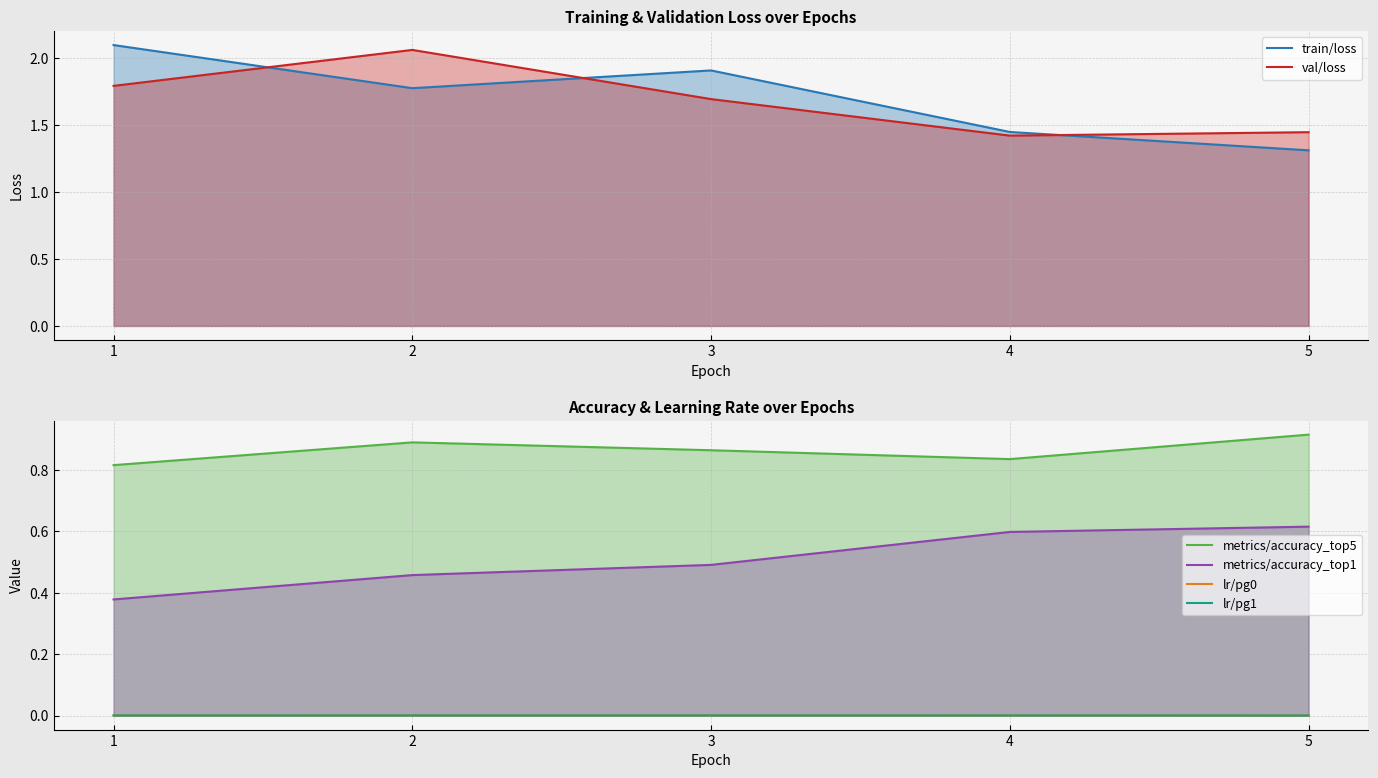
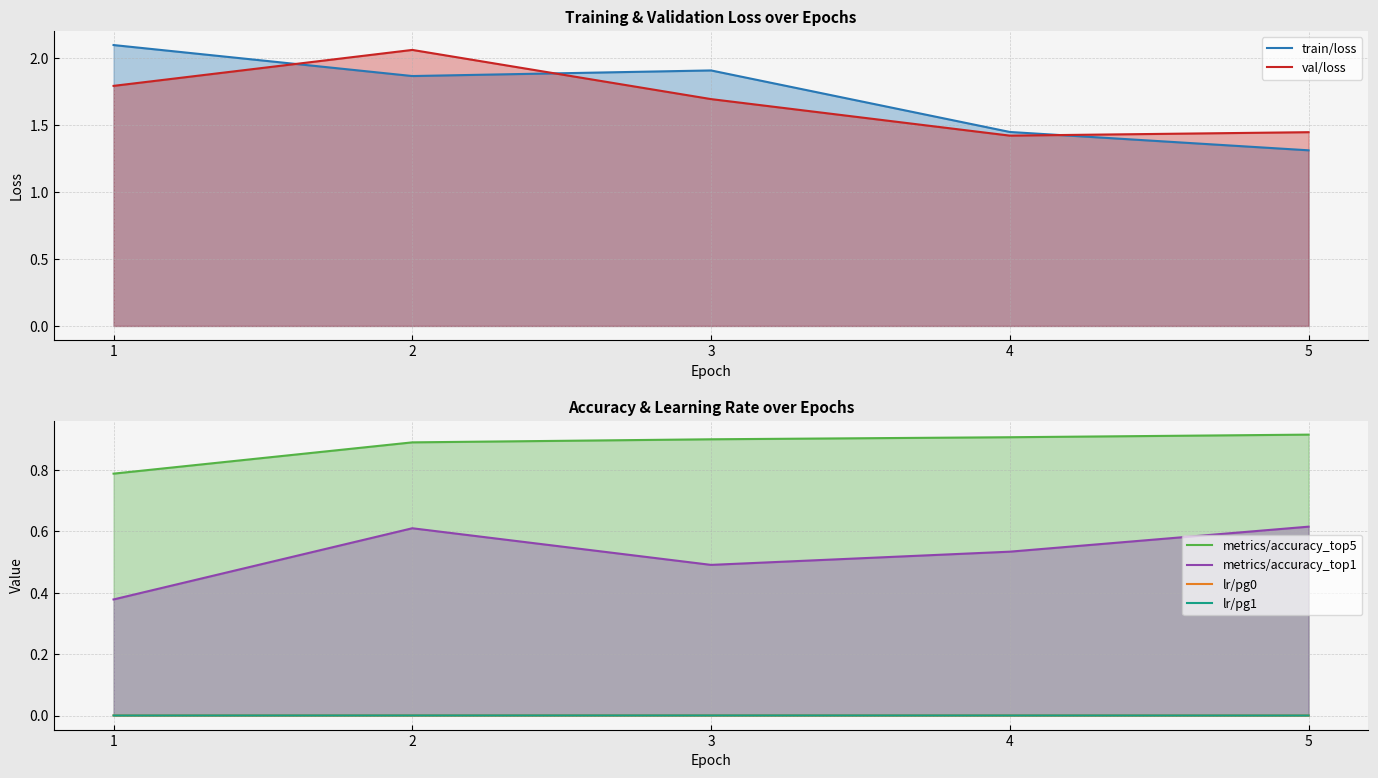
Training & Validation Loss over Epochs, train/loss, 2: 1.77 -> 1.86
Accuracy & Learning Rate over Epochs, metrics/accuracy_top5, 1: 0.82 -> 0.79
Accuracy & Learning Rate over Epochs, metrics/accuracy_top1, 2: 0.46 -> 0.61
Accuracy & Learning Rate over Epochs, metrics/accuracy_top5, 3: 0.86 -> 0.90
Accuracy & Learning Rate over Epochs, metrics/accuracy_top5, 4: 0.84 -> 0.91
Accuracy & Learning Rate over Epochs, metrics/accuracy_top1, 4: 0.60 -> 0.53
